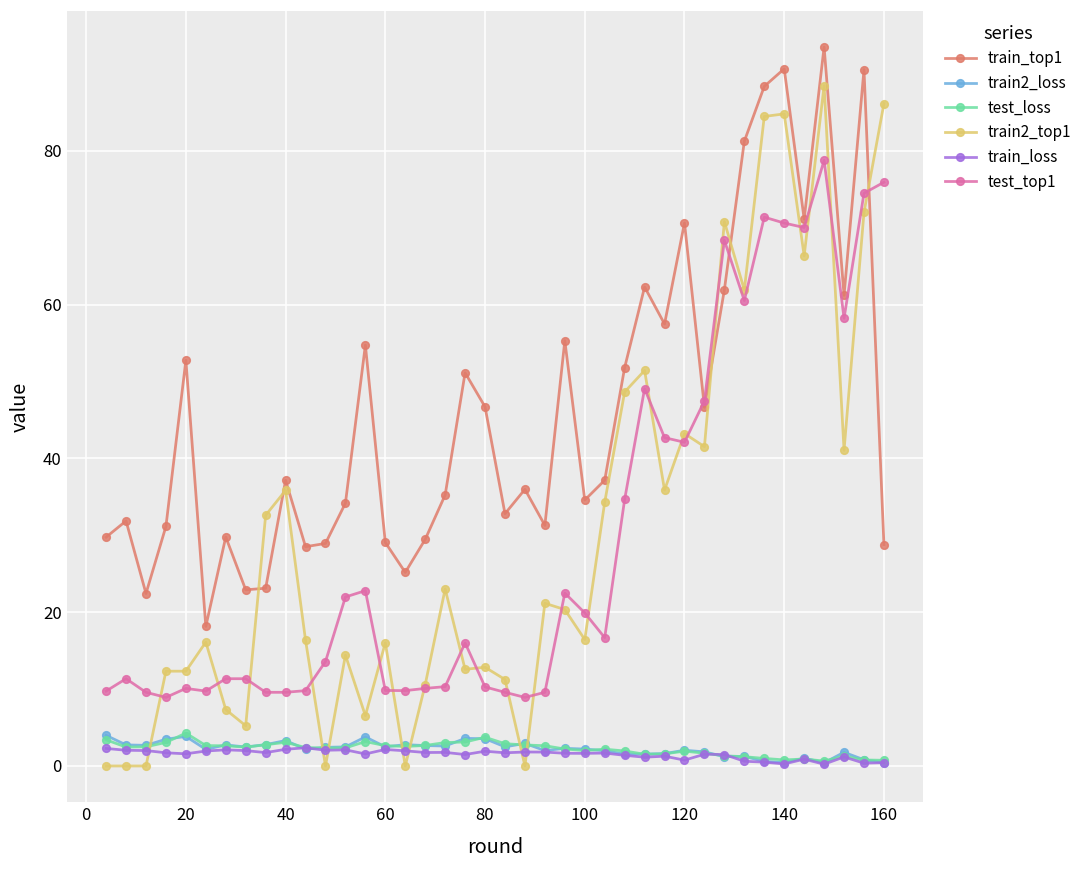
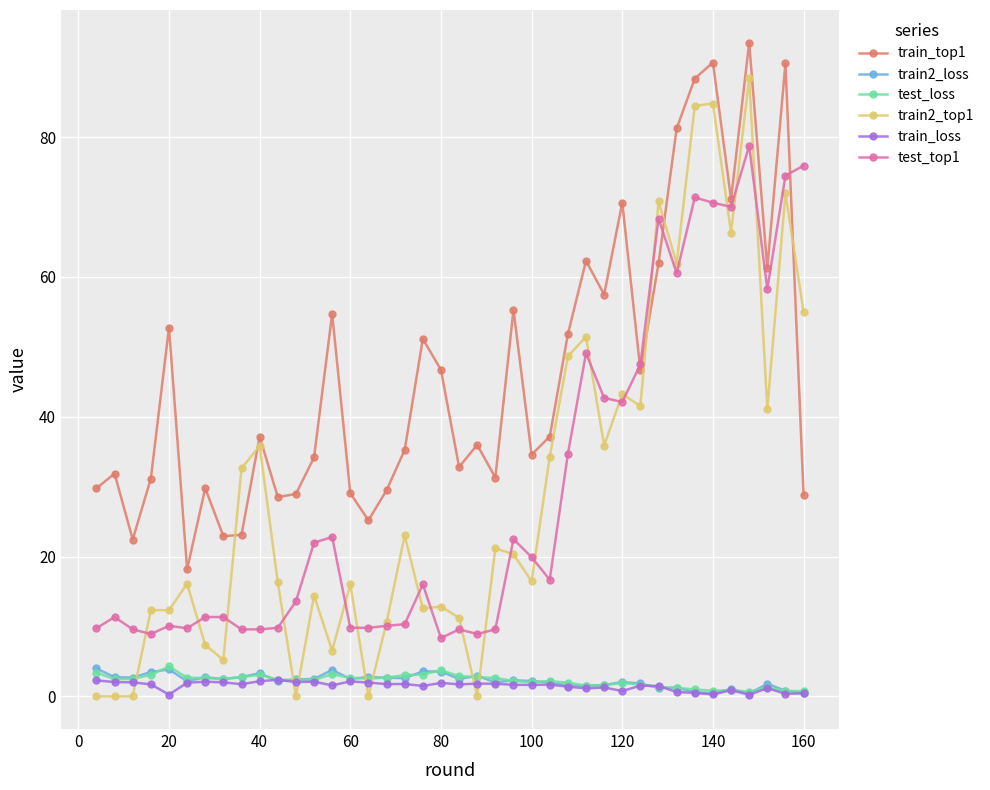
train_loss, 20: 2 -> 0
test_top1, 80: 10 -> 8
train2_top1, 160: 86 -> 55
